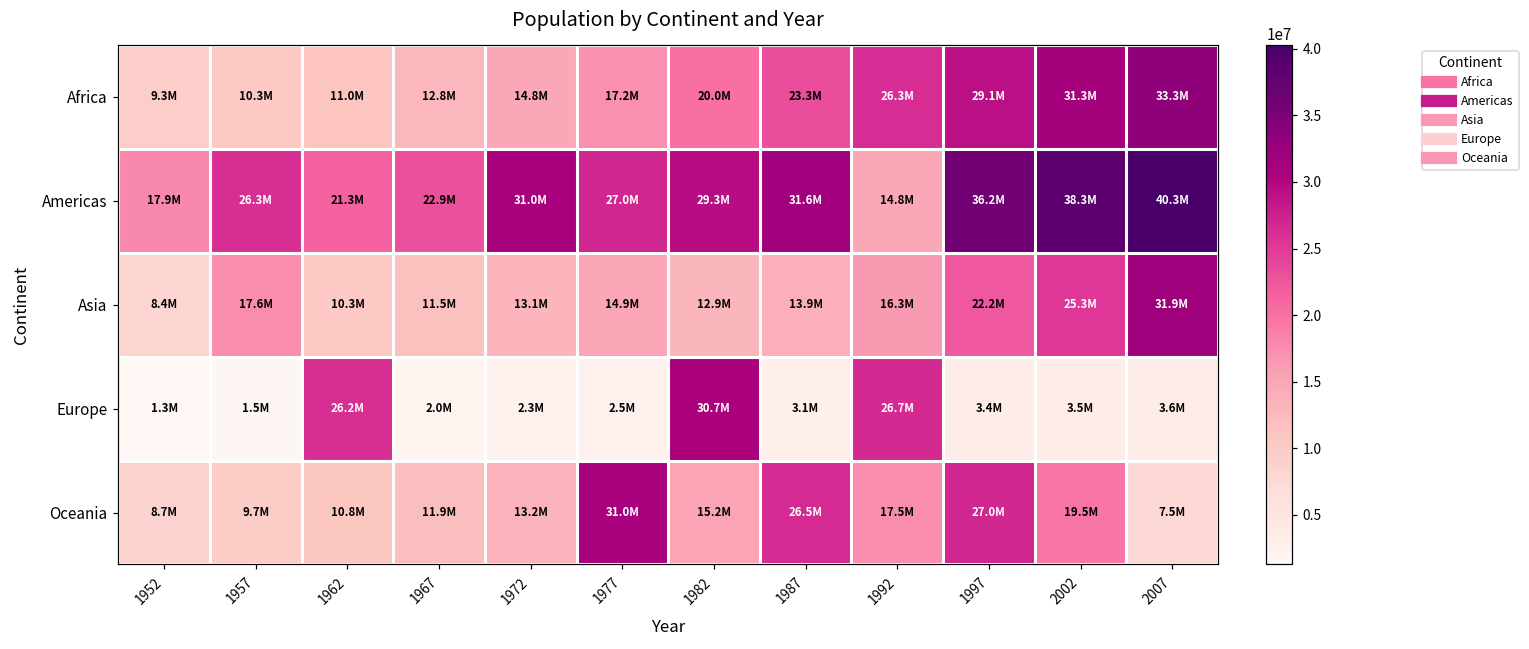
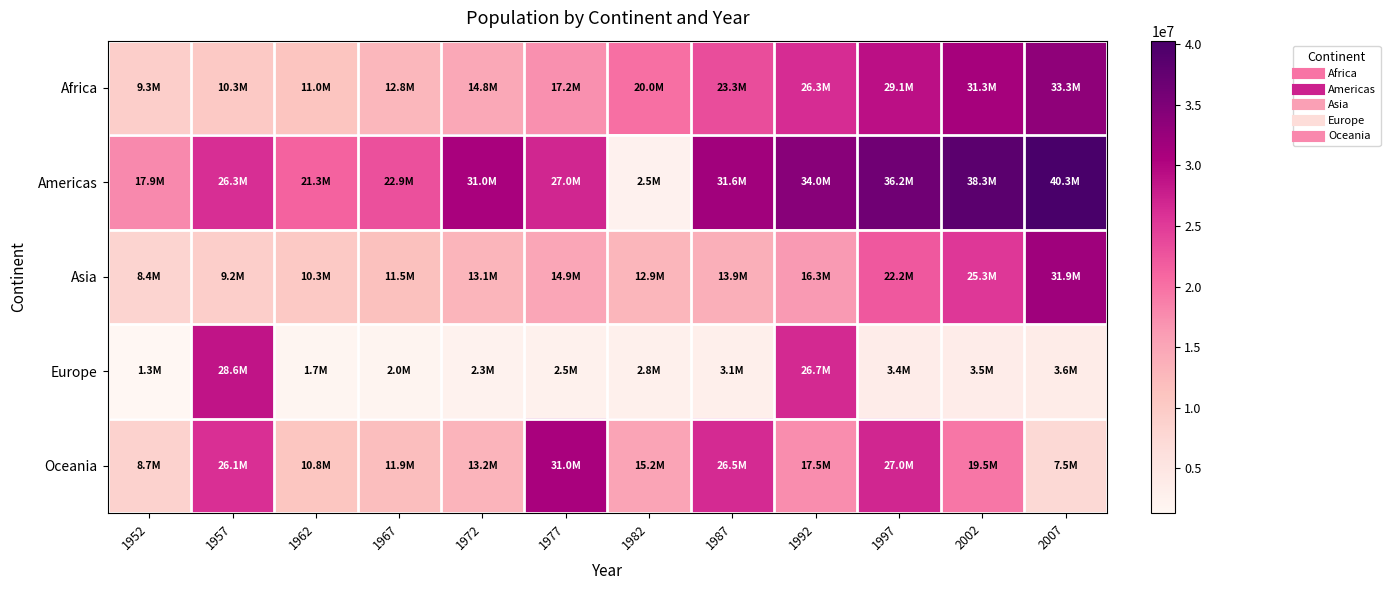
Americas, 1982: 29.3M -> 2.5M
Americas, 1992: 14.8M -> 34.0M
Asia, 1957: 17.6M -> 9.2M
Europe, 1957: 1.5M -> 28.6M
Europe, 1962: 26.2M -> 1.7M
Europe, 1982: 30.7M -> 2.8M
Oceania, 1957: 9.7M -> 26.1M
